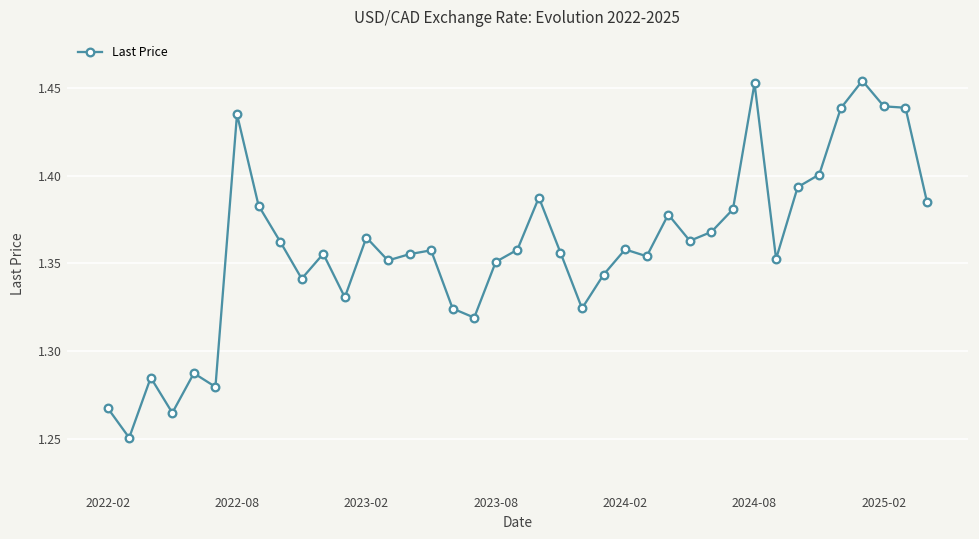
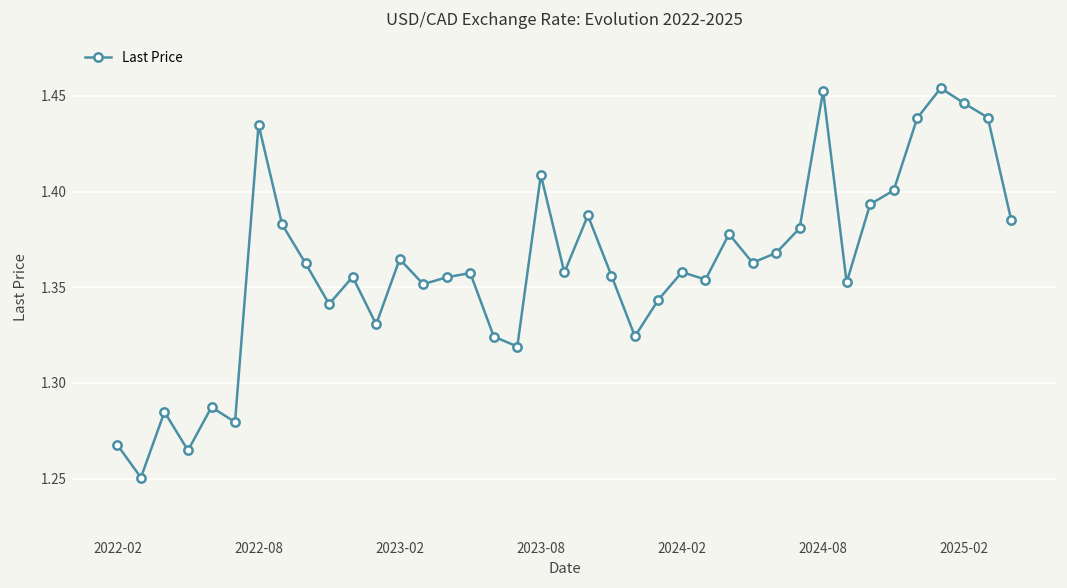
2023-08: 1.351 -> 1.409
2025-02: 1.440 -> 1.446
